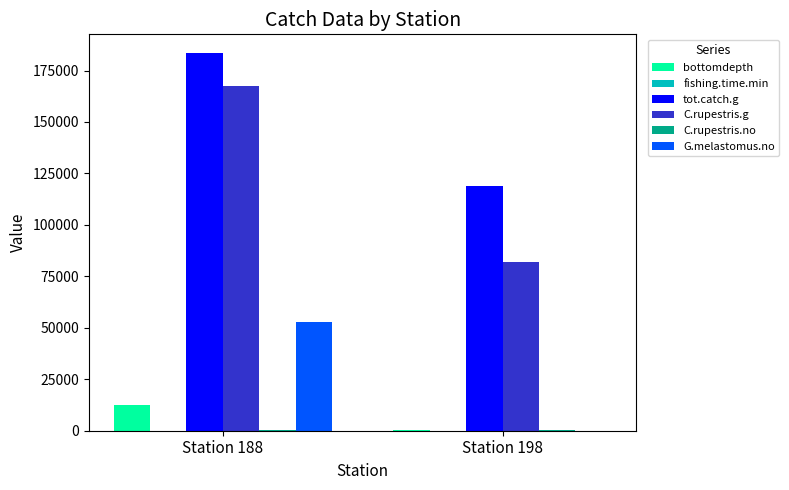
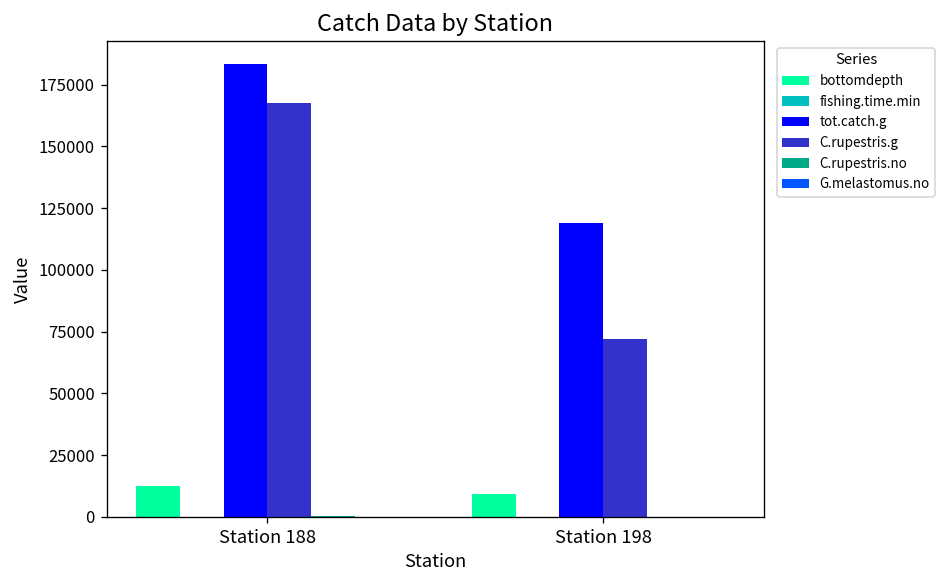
G.melastomus.no, Station 188: 53000 -> 0
bottomdepth, Station 198: 0 -> 9000
C.rupestris.g, Station 198: 82000 -> 72000
